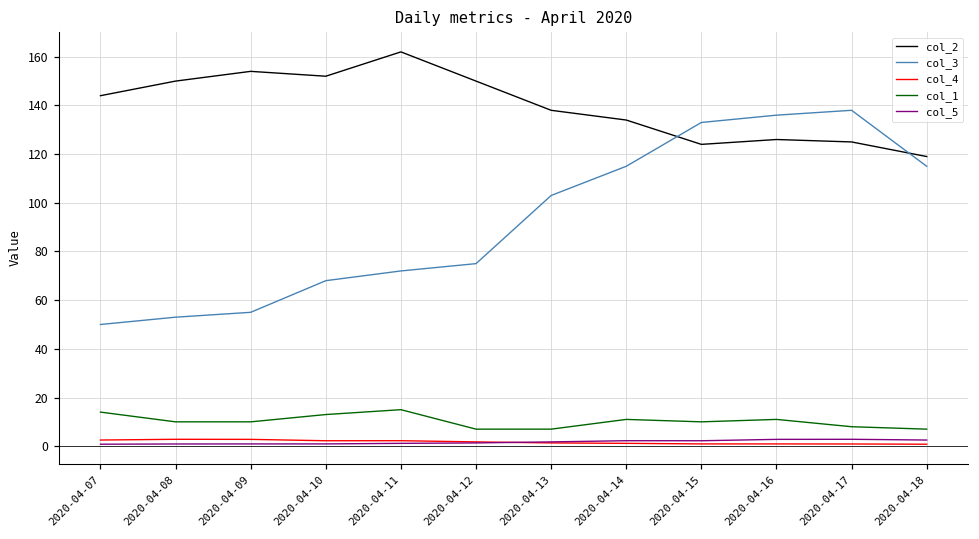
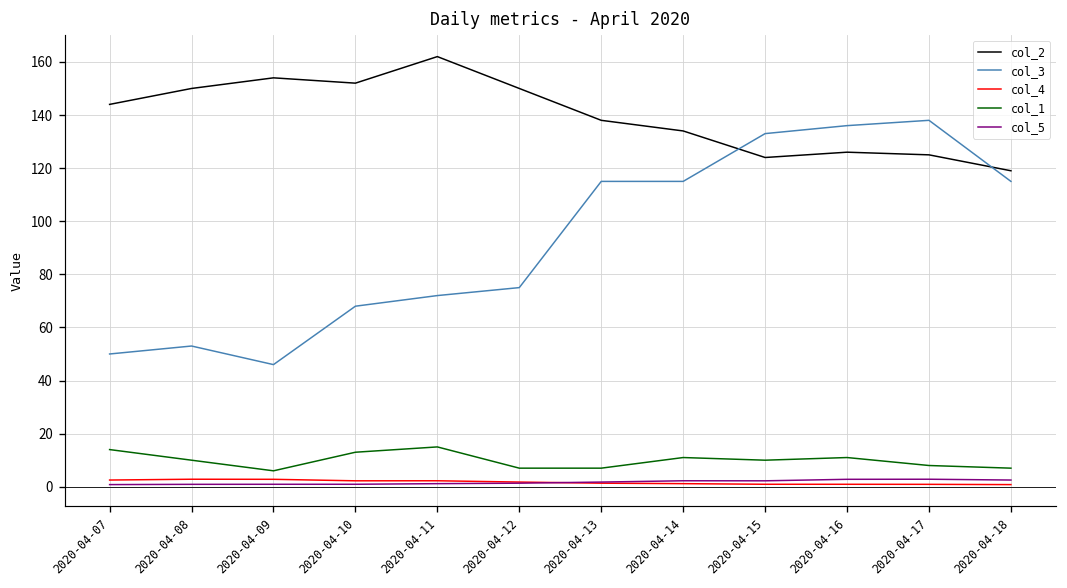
col_3, 2020-04-09: 55 -> 46
col_1, 2020-04-09: 10 -> 6
col_3, 2020-04-13: 103 -> 115
